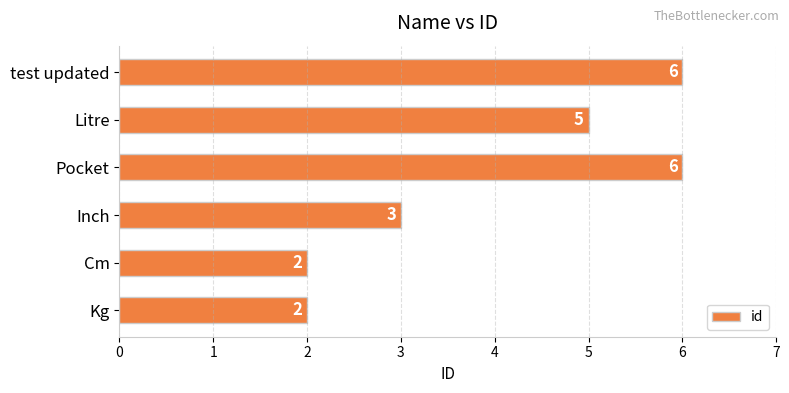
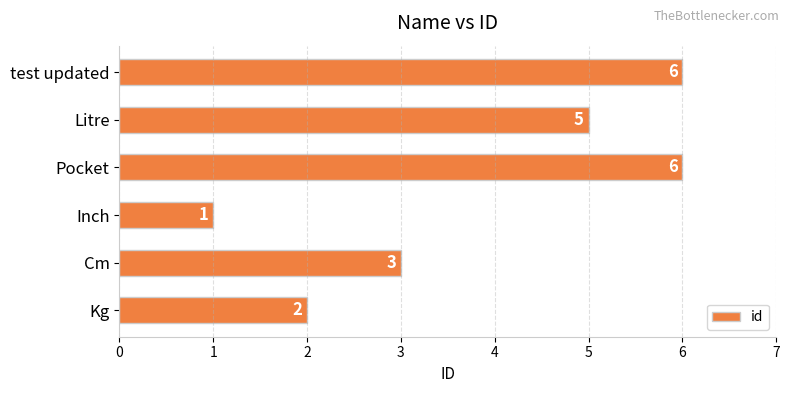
Inch: 3 -> 1
Cm: 2 -> 3
